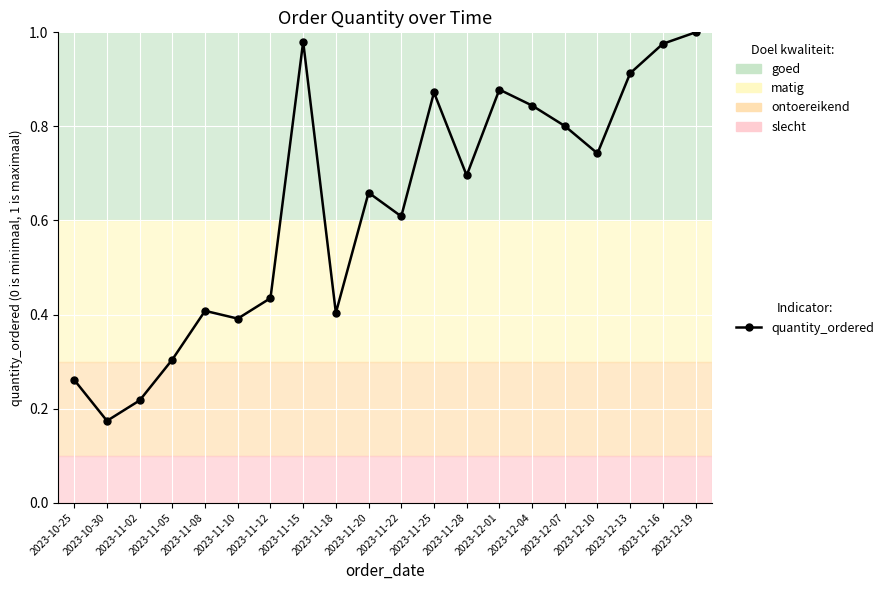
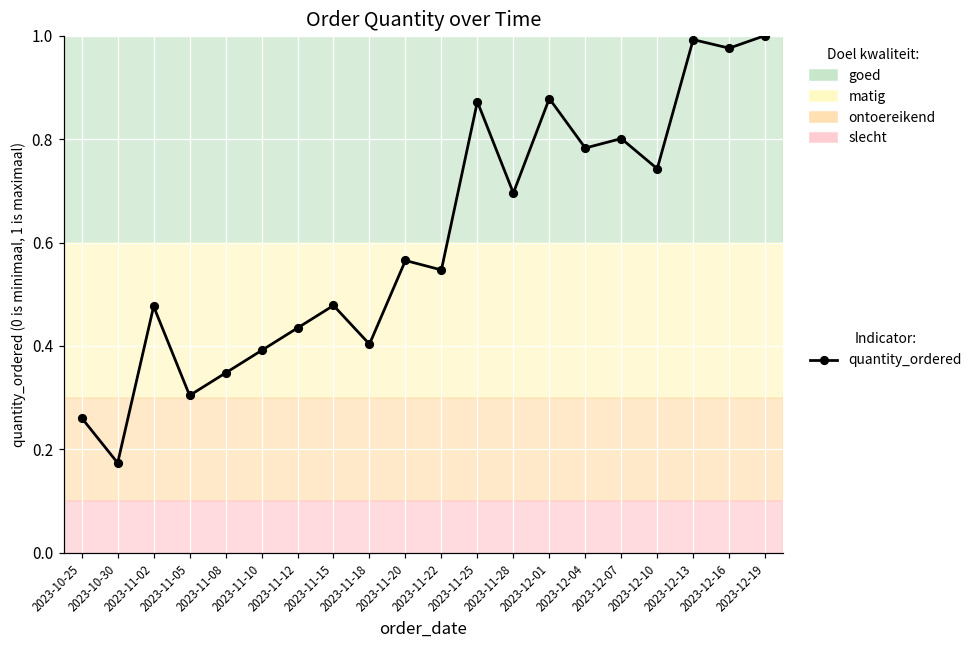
2023-11-02: 0.22 -> 0.48
2023-11-08: 0.41 -> 0.35
2023-11-15: 0.98 -> 0.48
2023-11-20: 0.66 -> 0.57
2023-11-22: 0.61 -> 0.55
2023-12-04: 0.84 -> 0.78
2023-12-13: 0.91 -> 0.99
